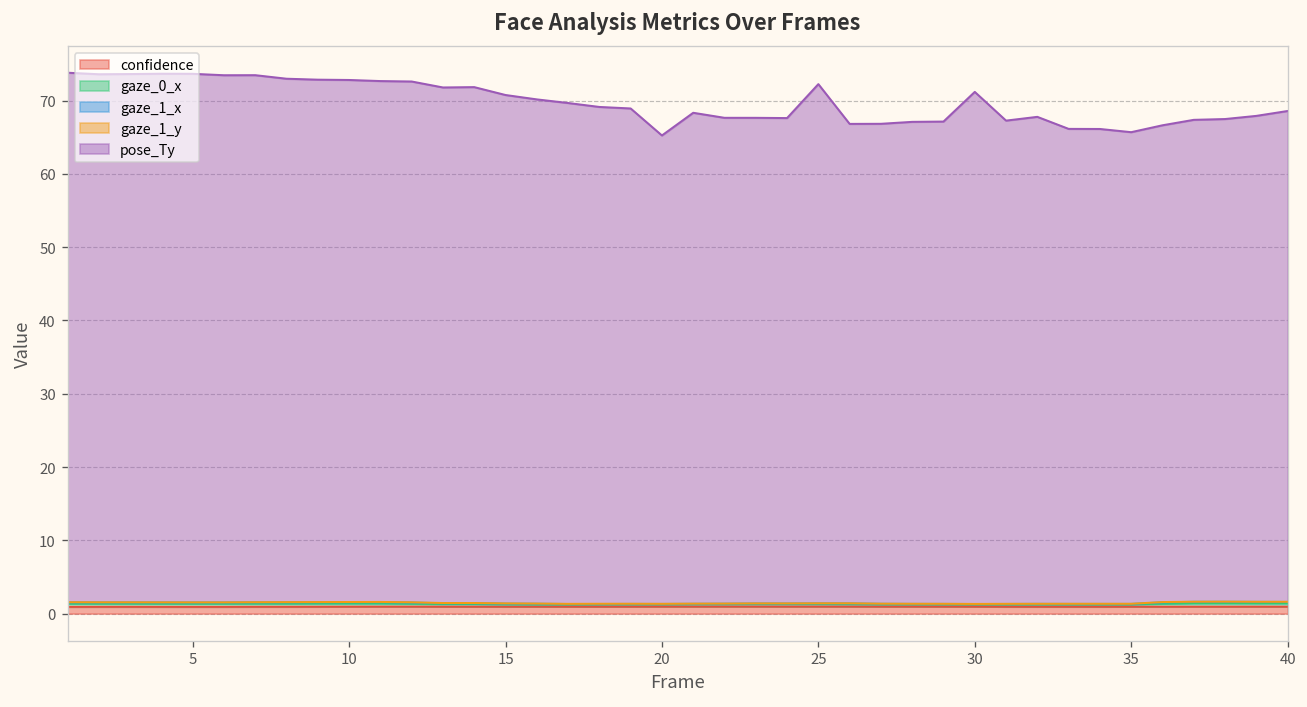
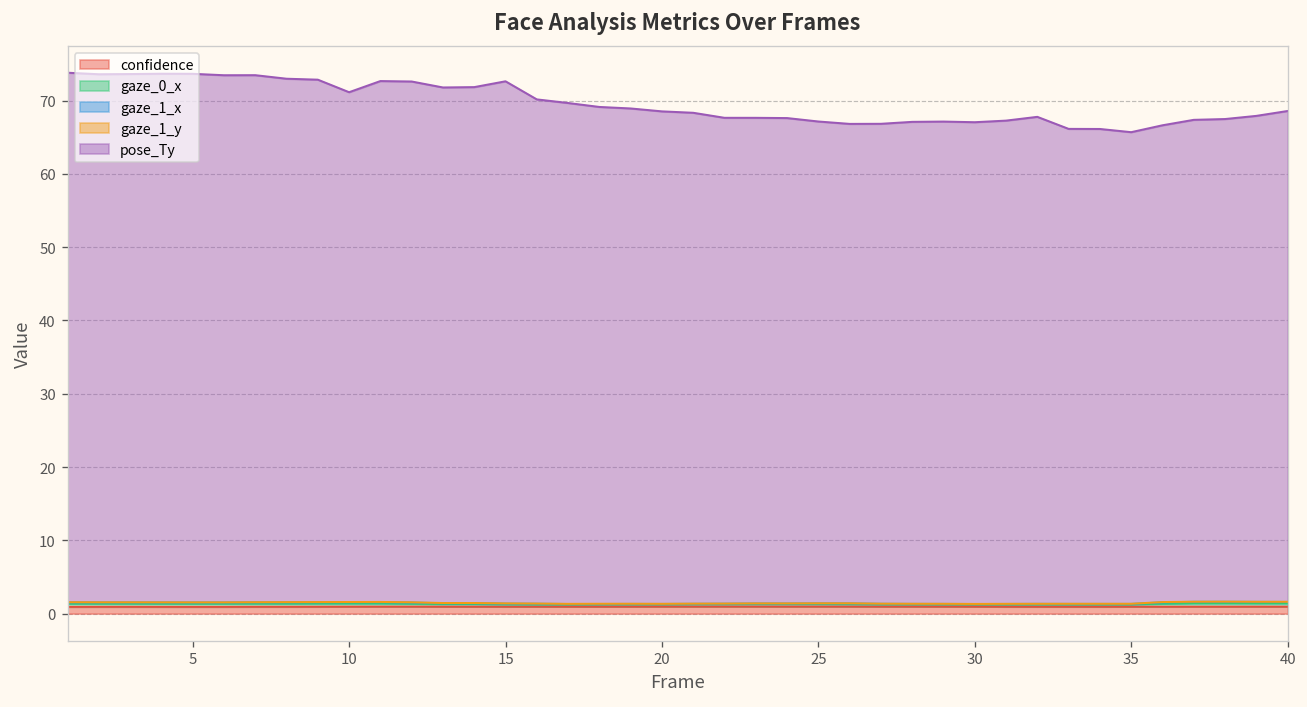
pose_Ty, 10: 71 -> 70
pose_Ty, 15: 69 -> 71
pose_Ty, 20: 64 -> 67
pose_Ty, 25: 71 -> 66
pose_Ty, 30: 70 -> 66
